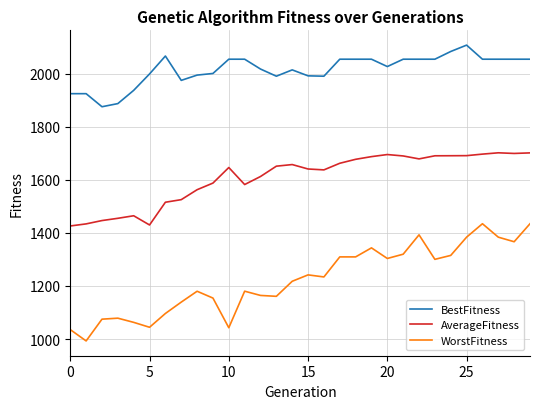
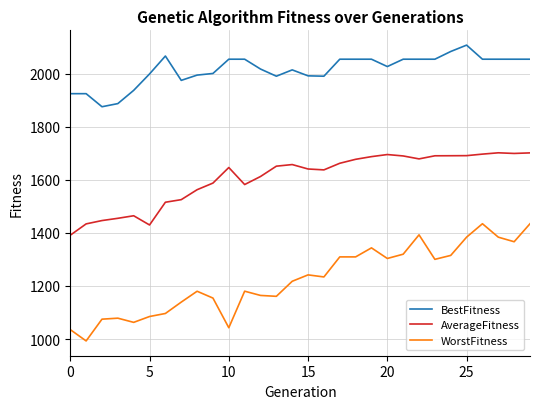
AverageFitness, 0: 1430 -> 1390
WorstFitness, 5: 1040 -> 1080
